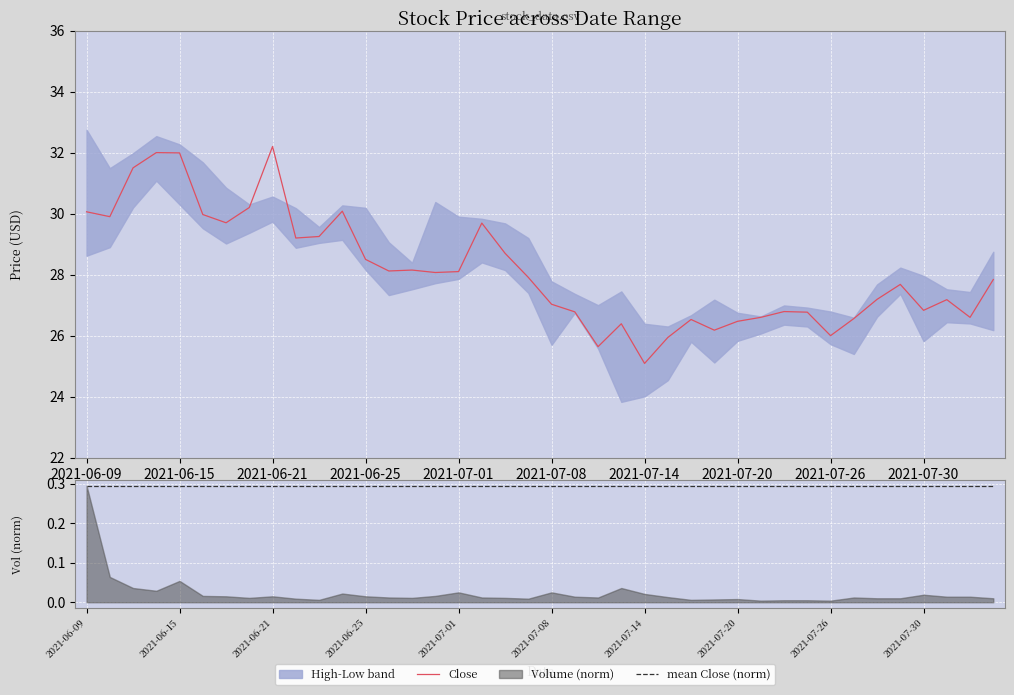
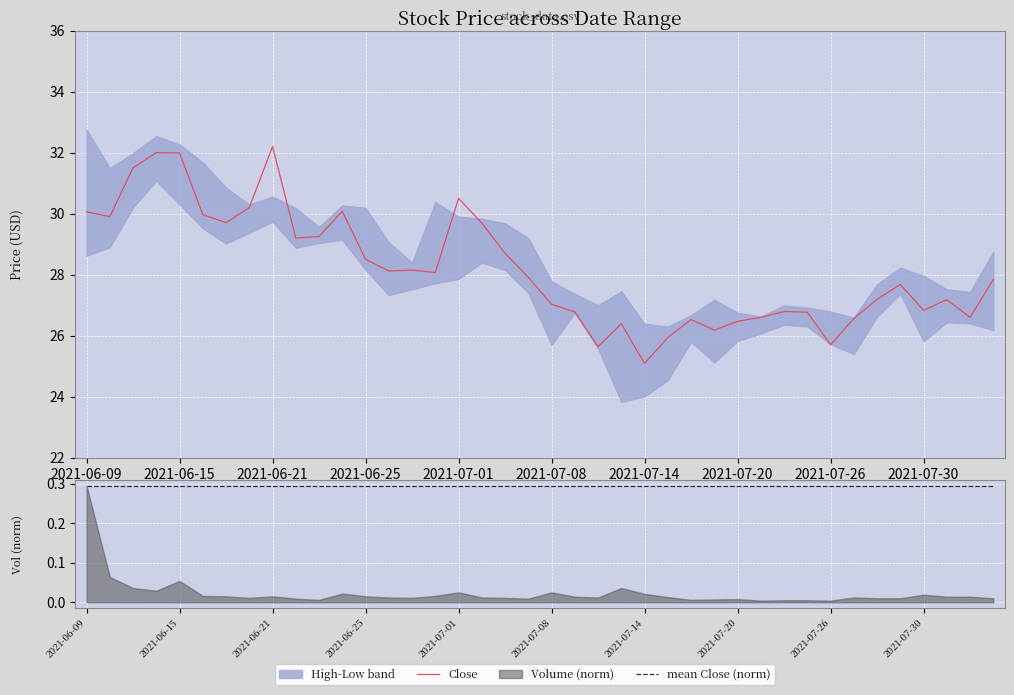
Stock Price across Date Range, Close, 2021-07-01: 28.1 -> 30.5
Stock Price across Date Range, Close, 2021-07-26: 26.0 -> 25.7
